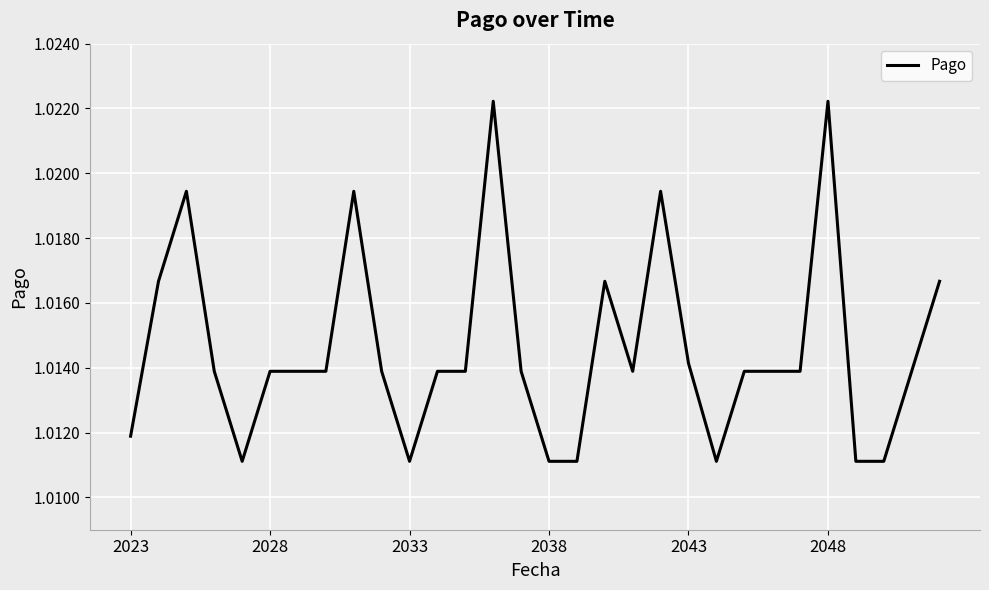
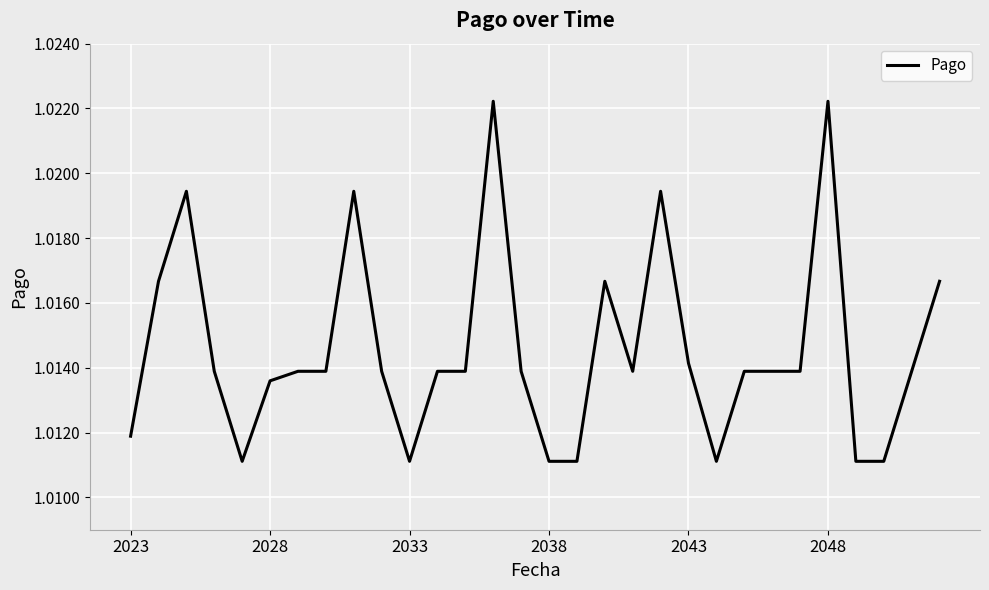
2028: 1.0139 -> 1.0136
